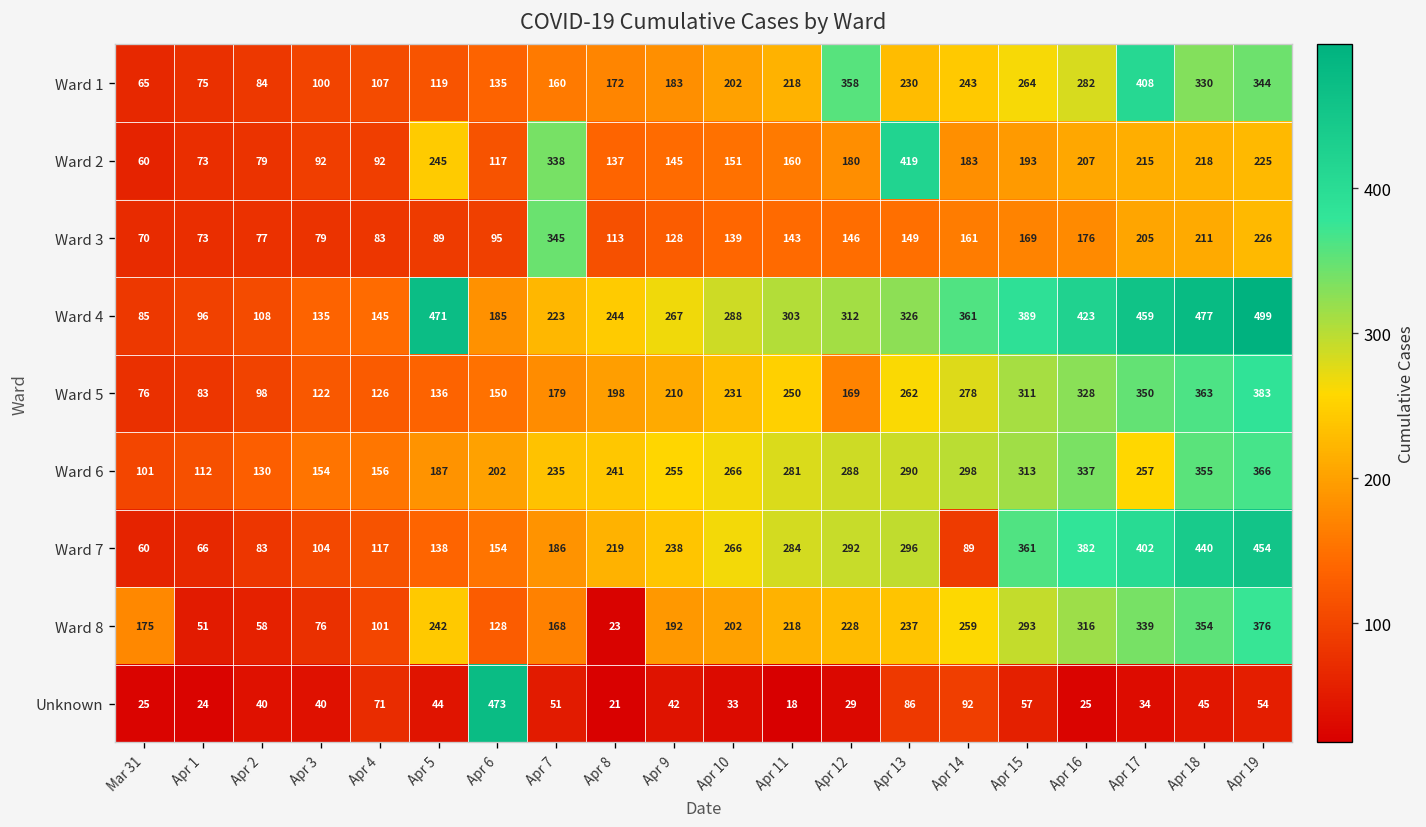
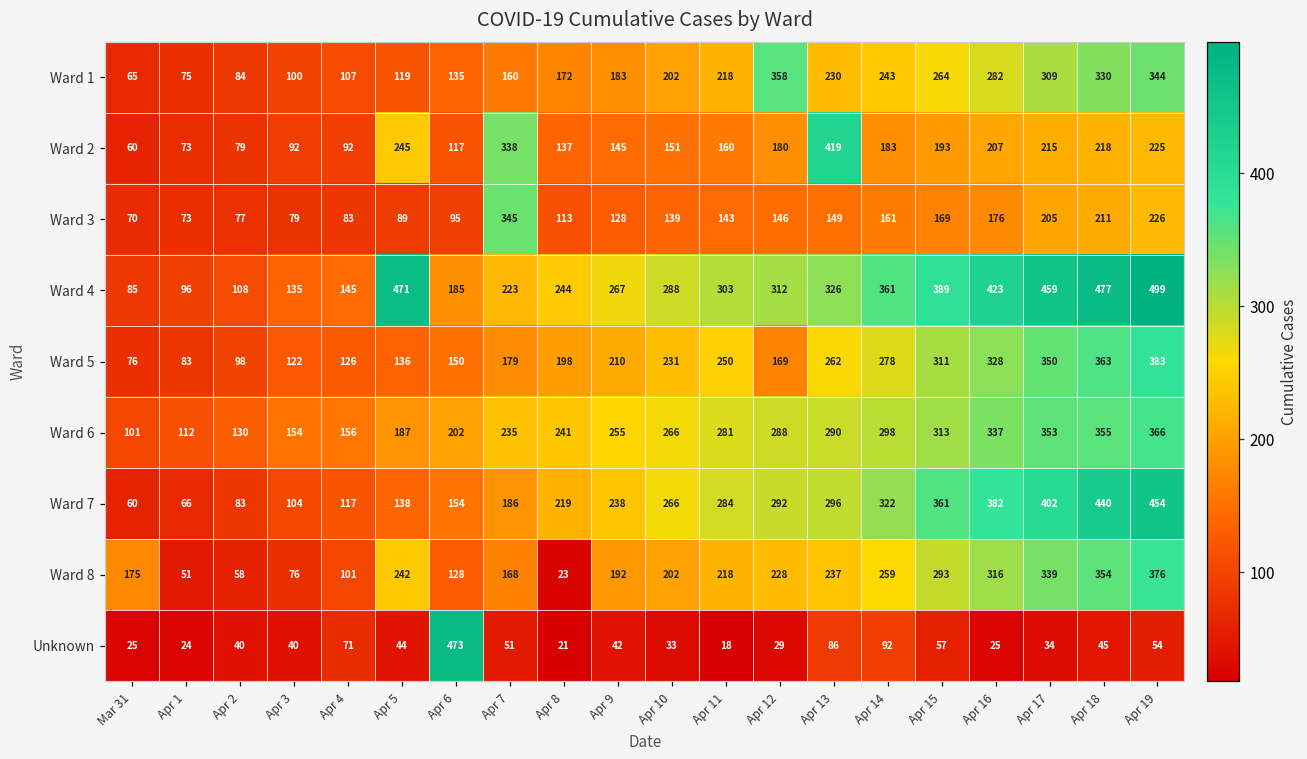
Ward 1, Apr 17: 408 -> 309
Ward 6, Apr 17: 257 -> 353
Ward 7, Apr 14: 89 -> 322
